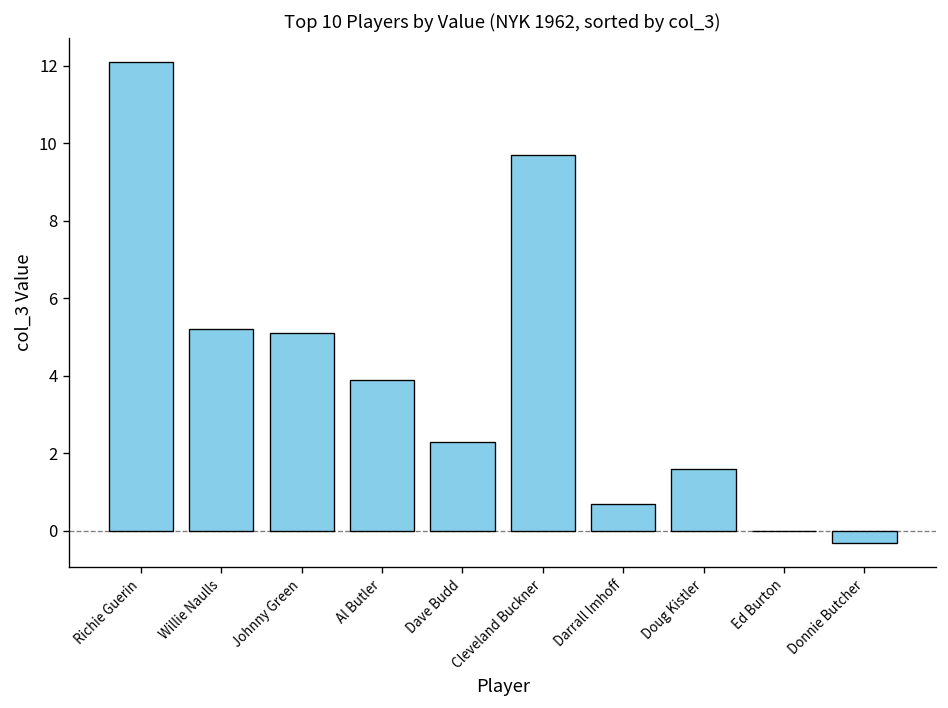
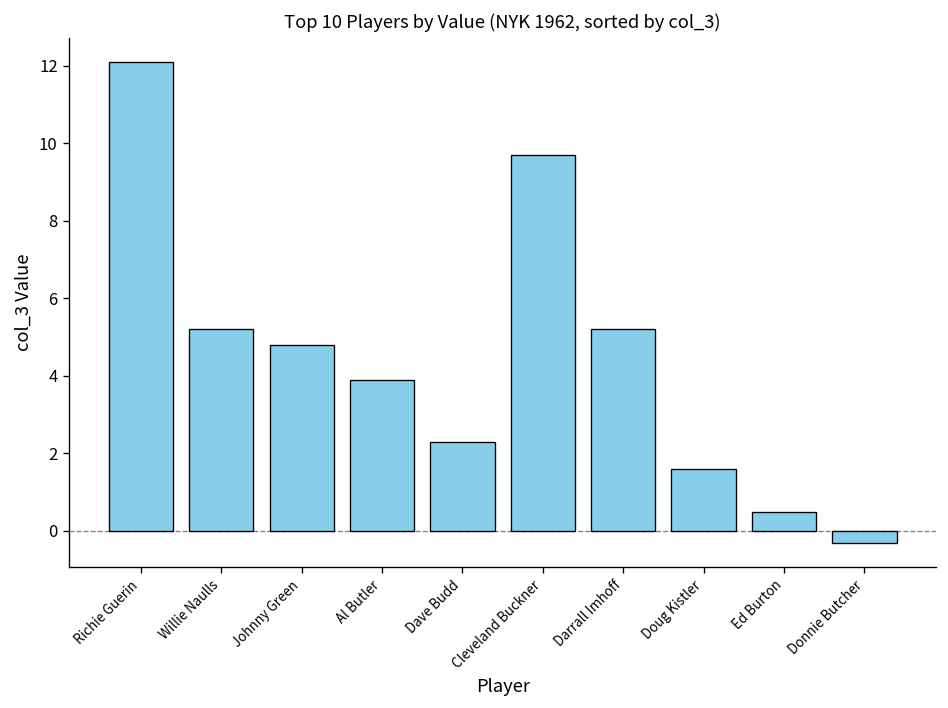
Johnny Green: 5.1 -> 4.8
Darrall Imhoff: 0.7 -> 5.2
Ed Burton: 0.0 -> 0.5
